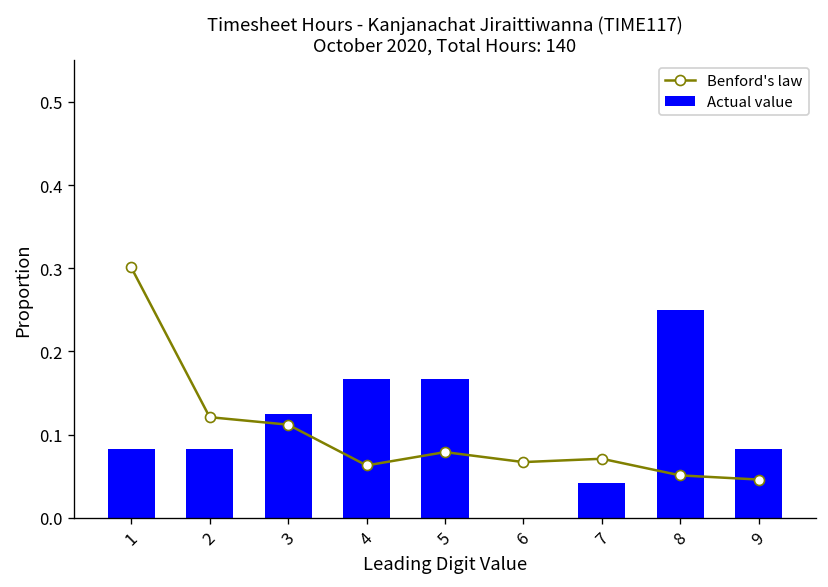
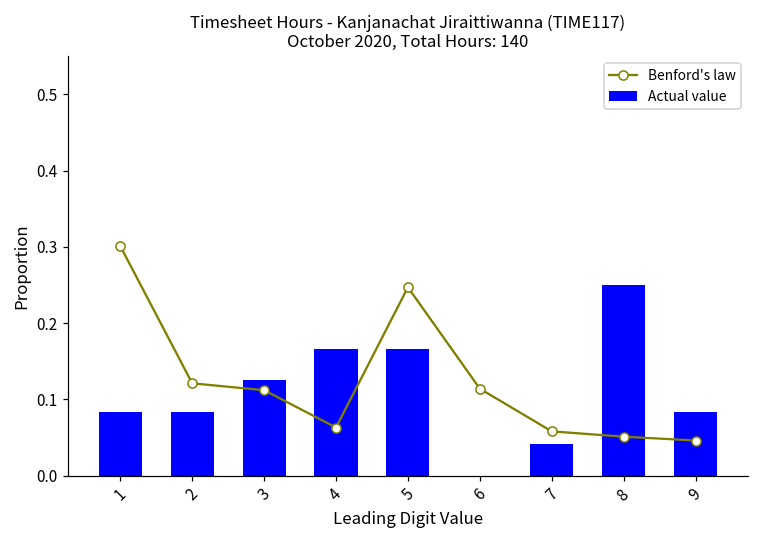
Benford's law, 5: 0.08 -> 0.25
Benford's law, 6: 0.07 -> 0.11
Benford's law, 7: 0.07 -> 0.06
